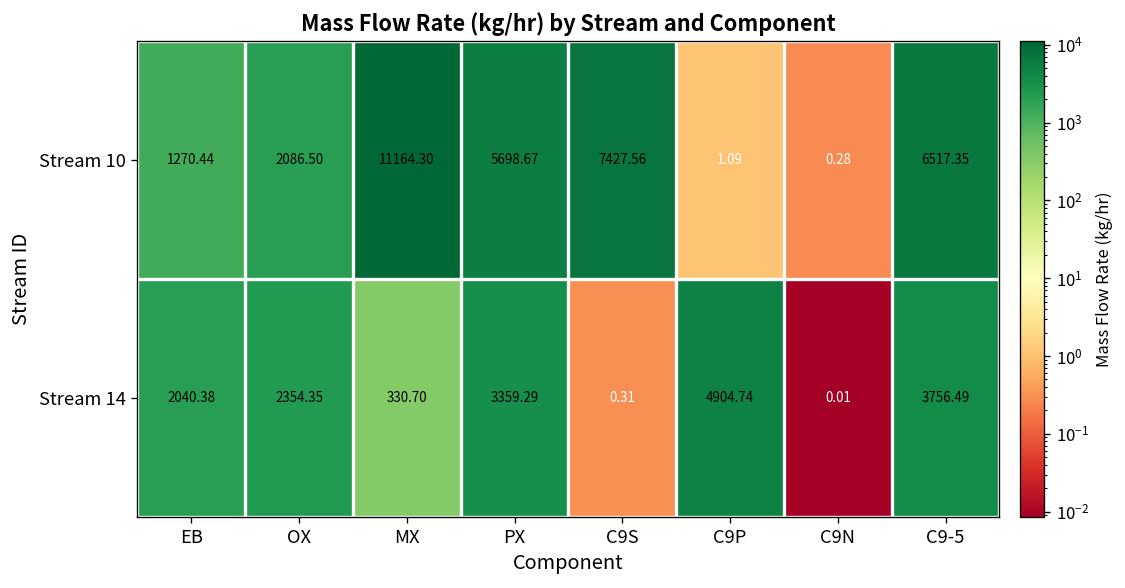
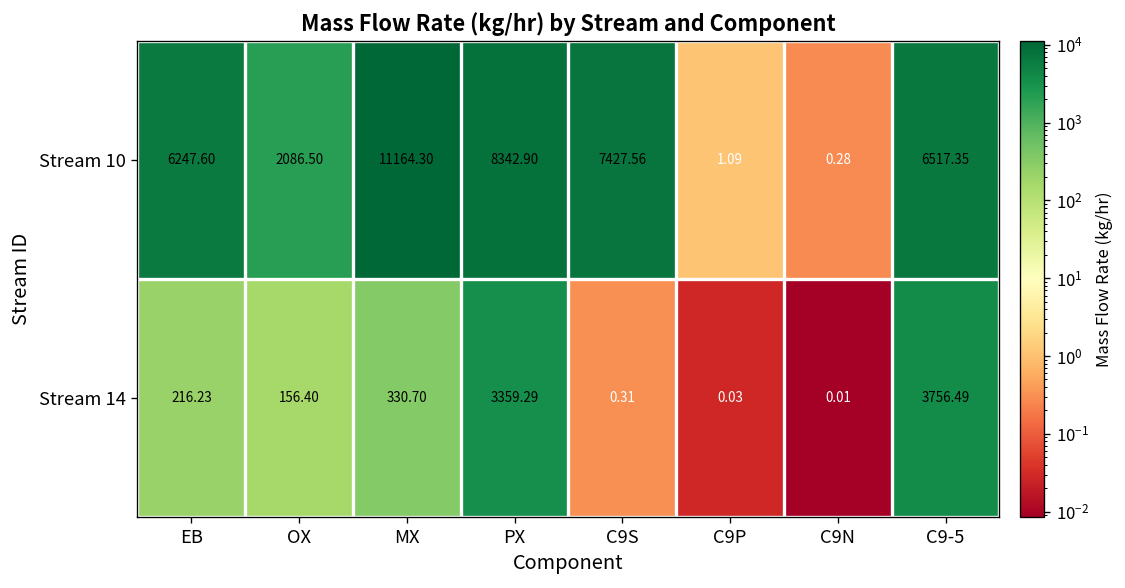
Stream 10, EB: 1270.44 -> 6247.60
Stream 10, PX: 5698.67 -> 8342.90
Stream 14, EB: 2040.38 -> 216.23
Stream 14, OX: 2354.35 -> 156.40
Stream 14, C9P: 4904.74 -> 0.03
